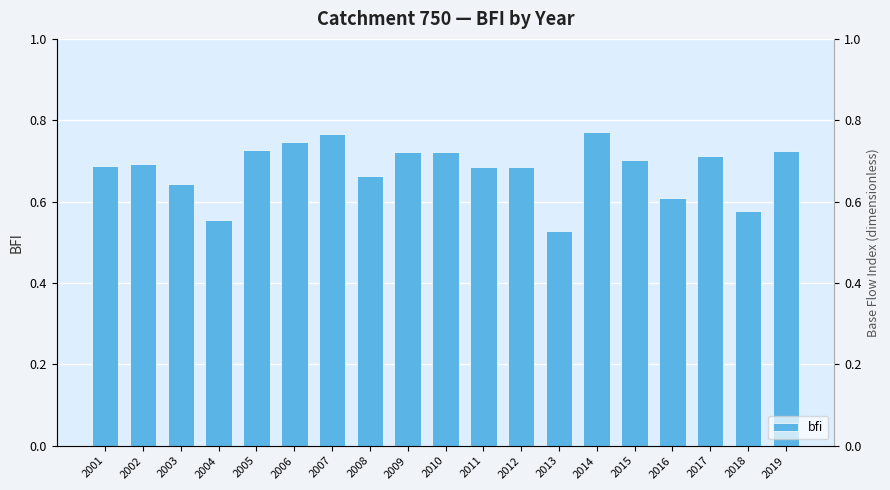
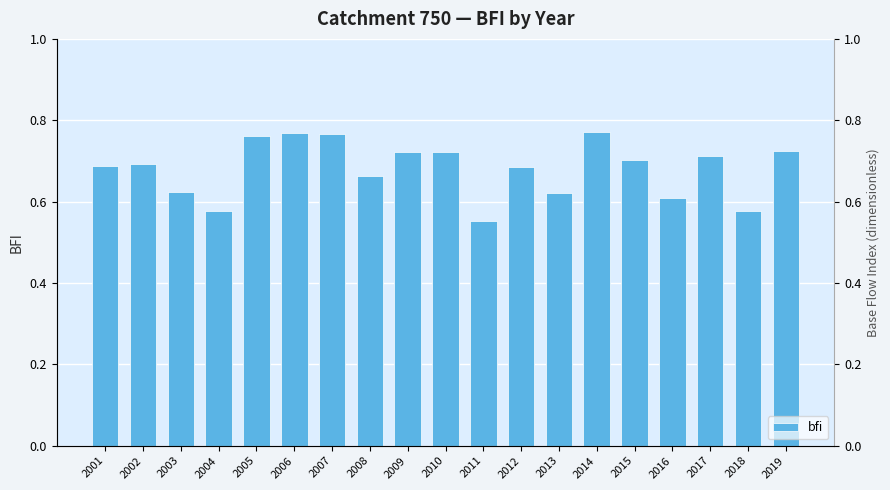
2003: 0.64 -> 0.62
2004: 0.55 -> 0.58
2005: 0.73 -> 0.76
2006: 0.75 -> 0.77
2011: 0.68 -> 0.55
2013: 0.53 -> 0.62
